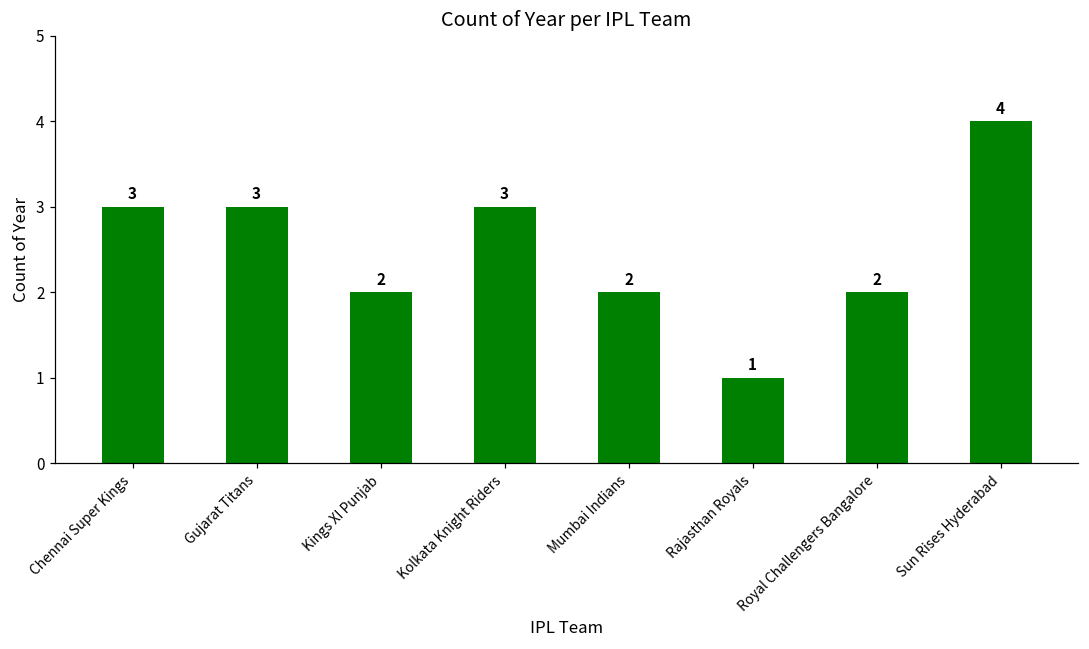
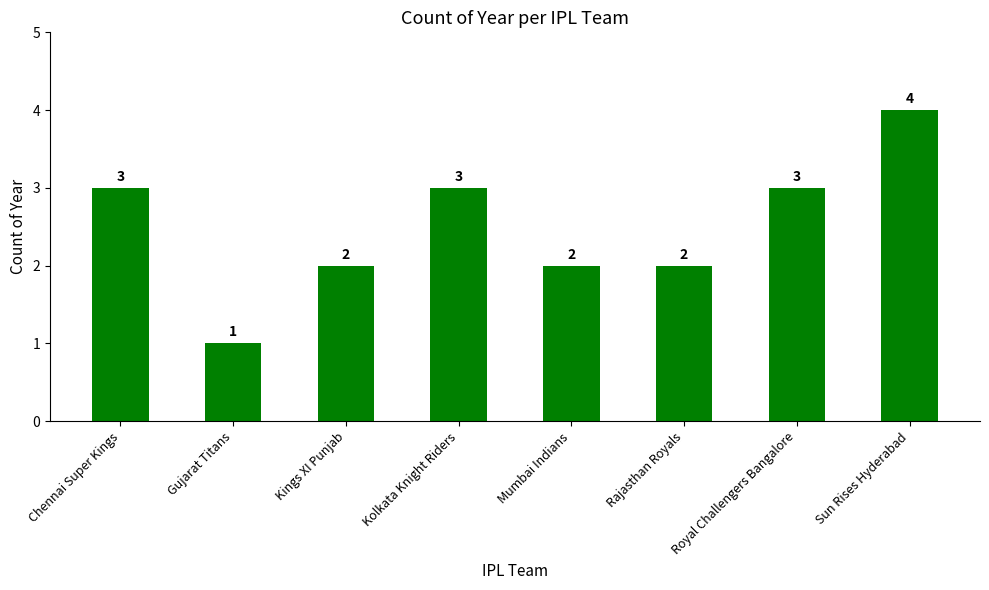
Gujarat Titans: 3 -> 1
Rajasthan Royals: 1 -> 2
Royal Challengers Bangalore: 2 -> 3
